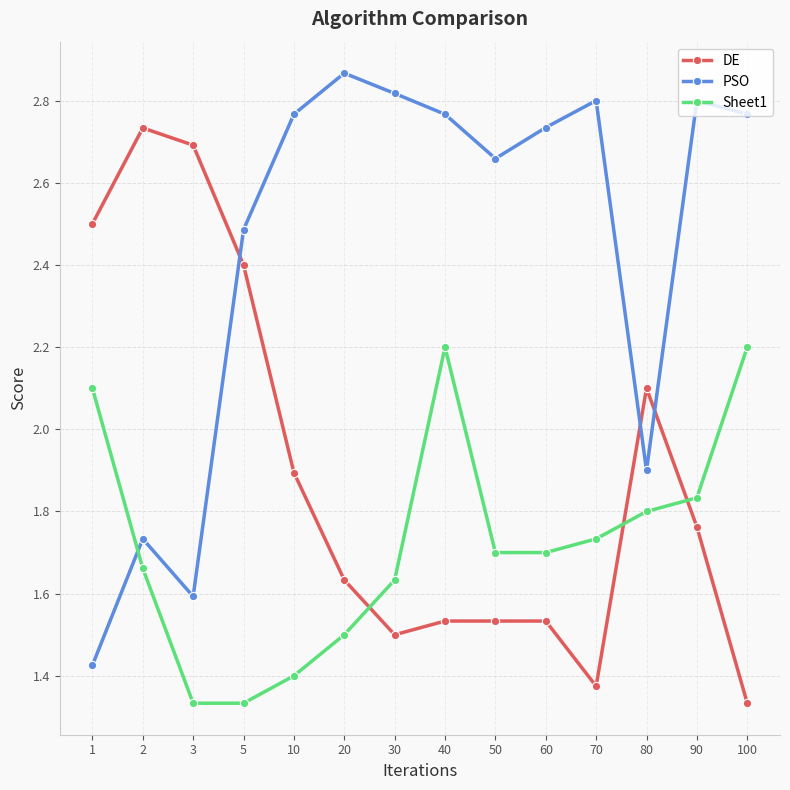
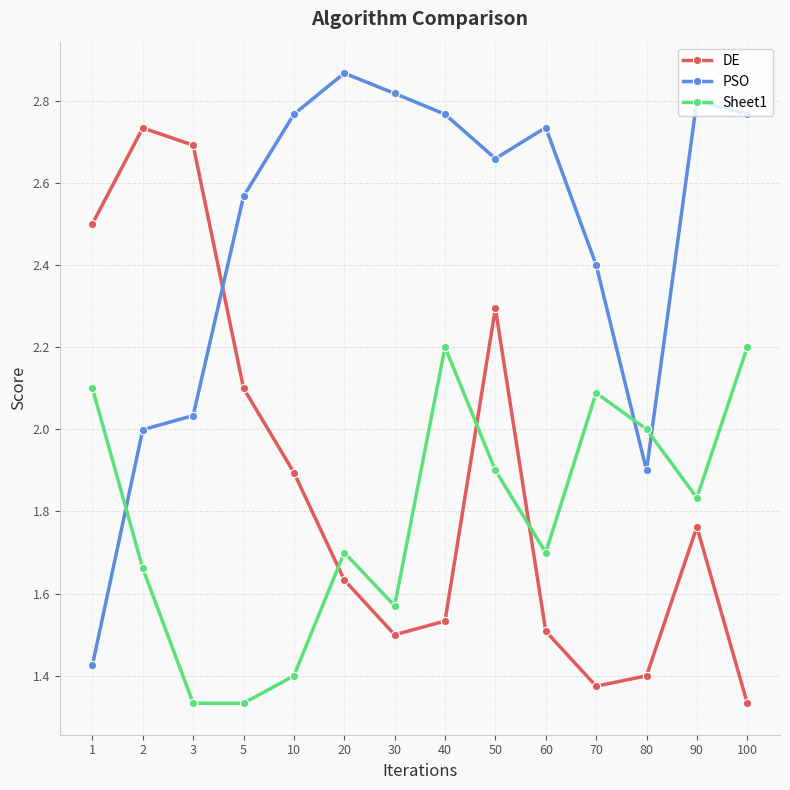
PSO, 2: 1.73 -> 2.00
PSO, 3: 1.59 -> 2.03
DE, 5: 2.4 -> 2.1
PSO, 5: 2.49 -> 2.57
Sheet1, 20: 1.5 -> 1.7
Sheet1, 30: 1.63 -> 1.57
DE, 50: 1.53 -> 2.29
Sheet1, 50: 1.7 -> 1.9
DE, 60: 1.53 -> 1.51
PSO, 70: 2.8 -> 2.4
Sheet1, 70: 1.73 -> 2.09
DE, 80: 2.1 -> 1.4
Sheet1, 80: 1.8 -> 2.0
